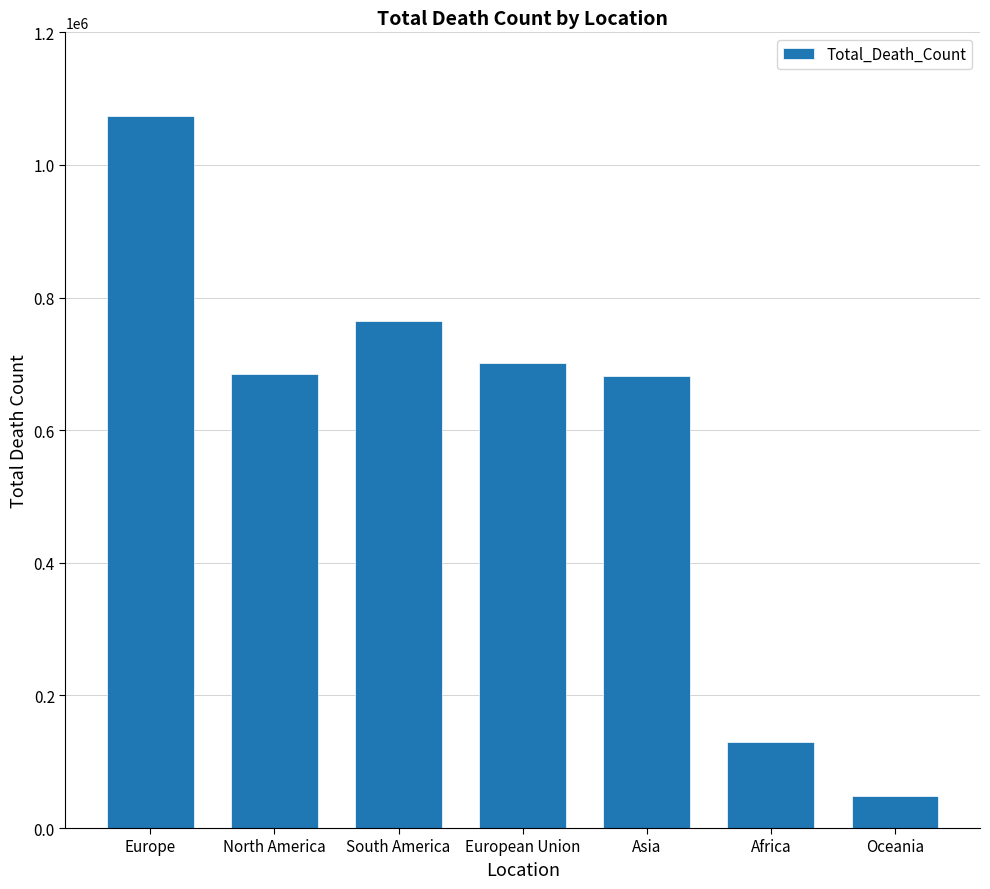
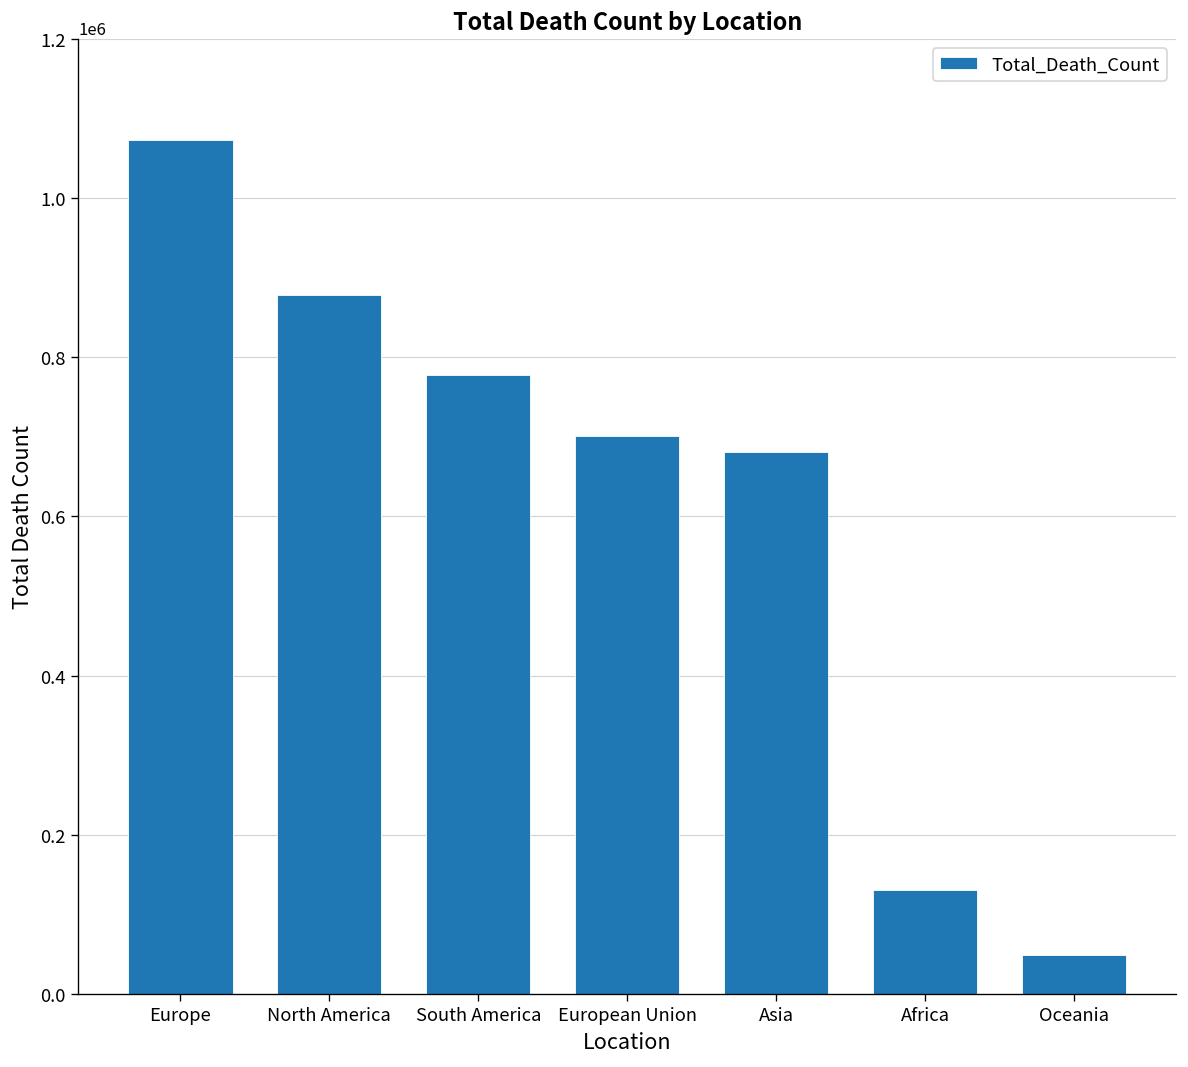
North America: 690000 -> 880000
South America: 760000 -> 780000
